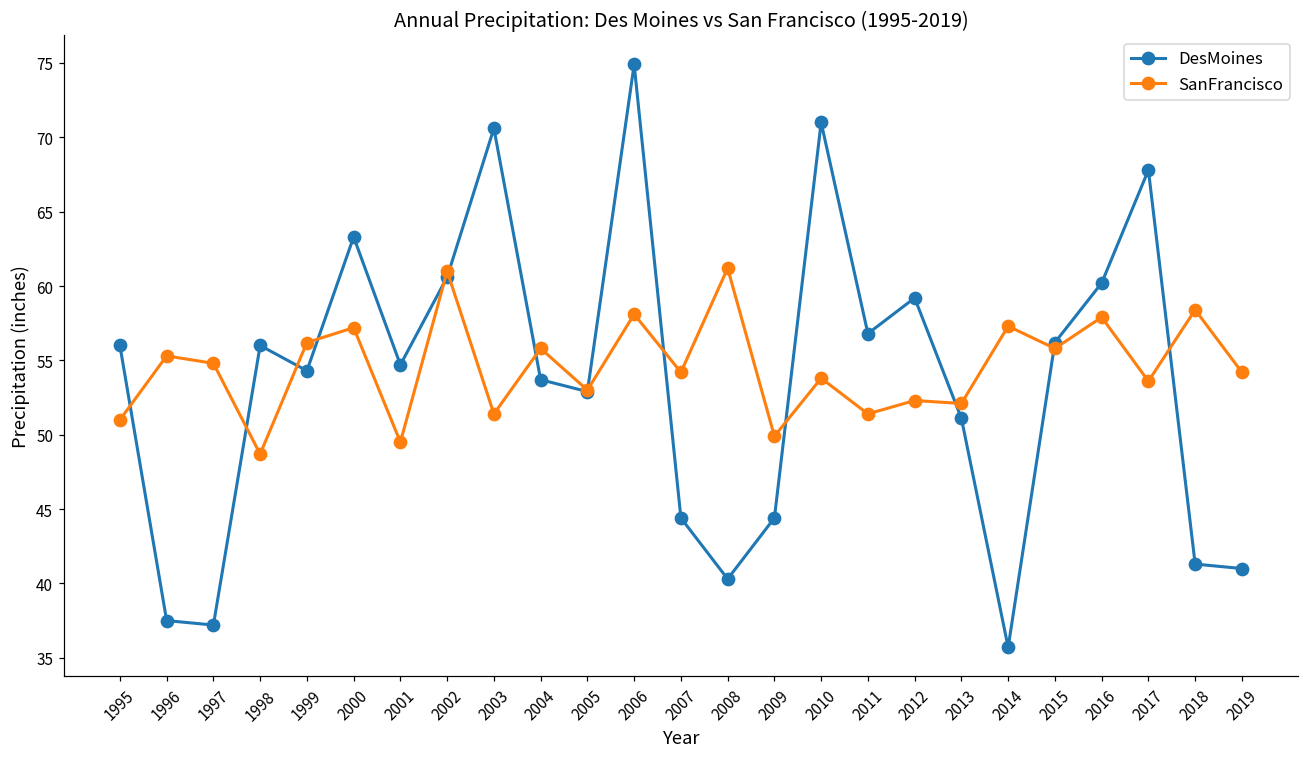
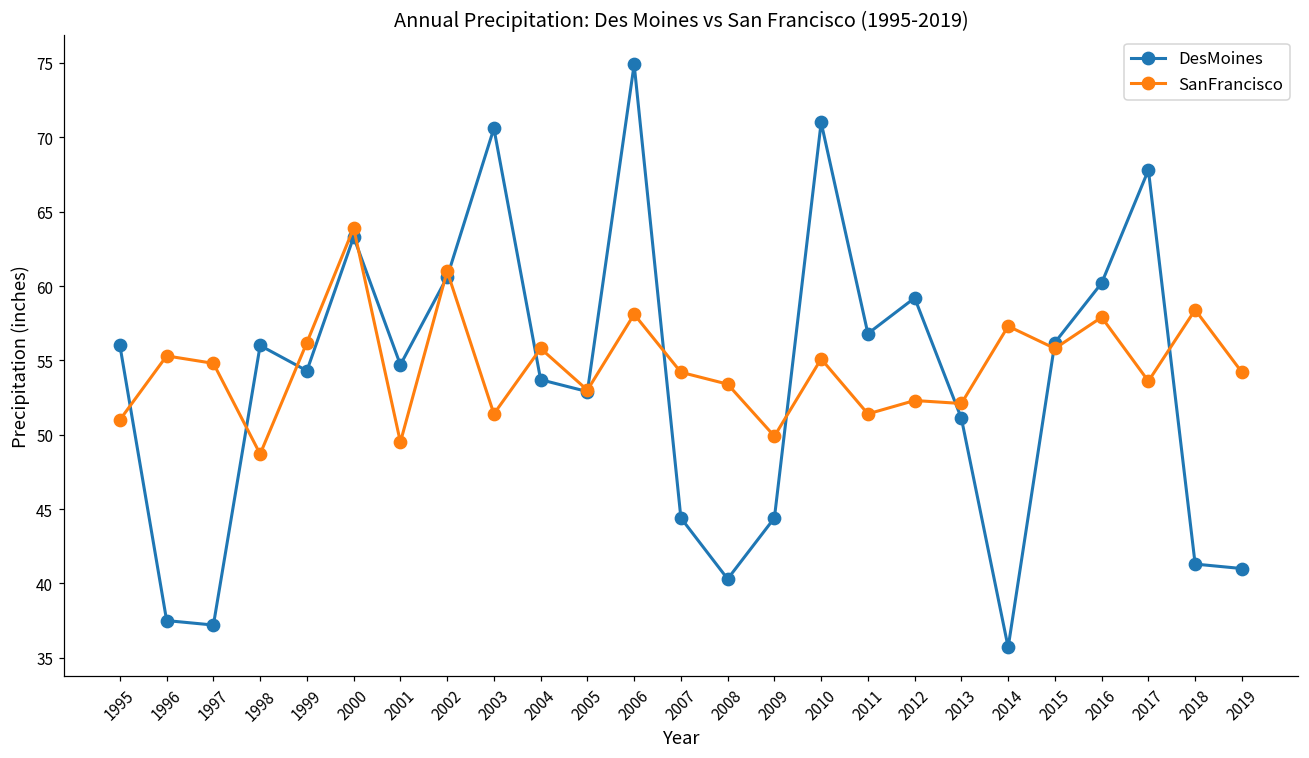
SanFrancisco, 2000: 57.2 -> 63.9
SanFrancisco, 2008: 61.2 -> 53.4
SanFrancisco, 2010: 53.8 -> 55.1
